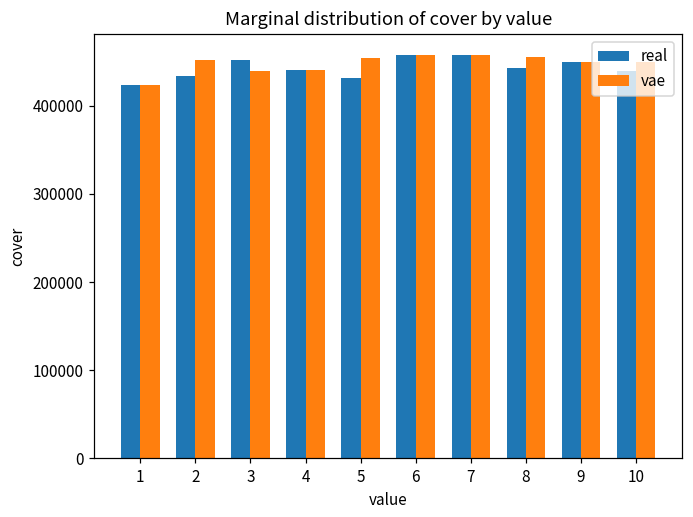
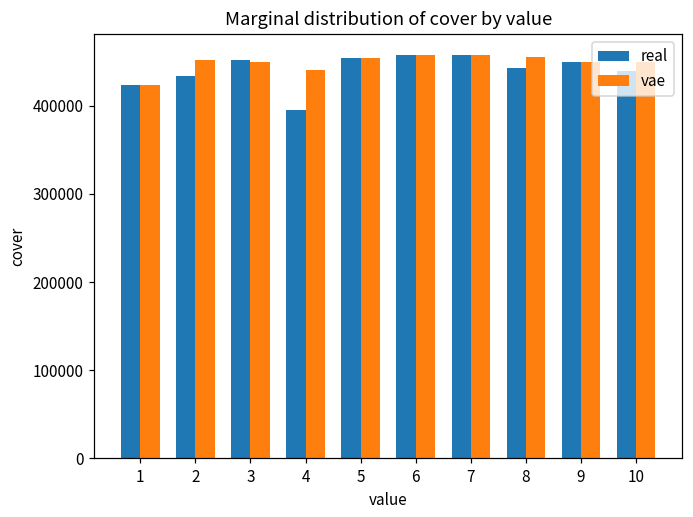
vae, 3: 440000 -> 450000
real, 4: 440000 -> 400000
real, 5: 430000 -> 450000
